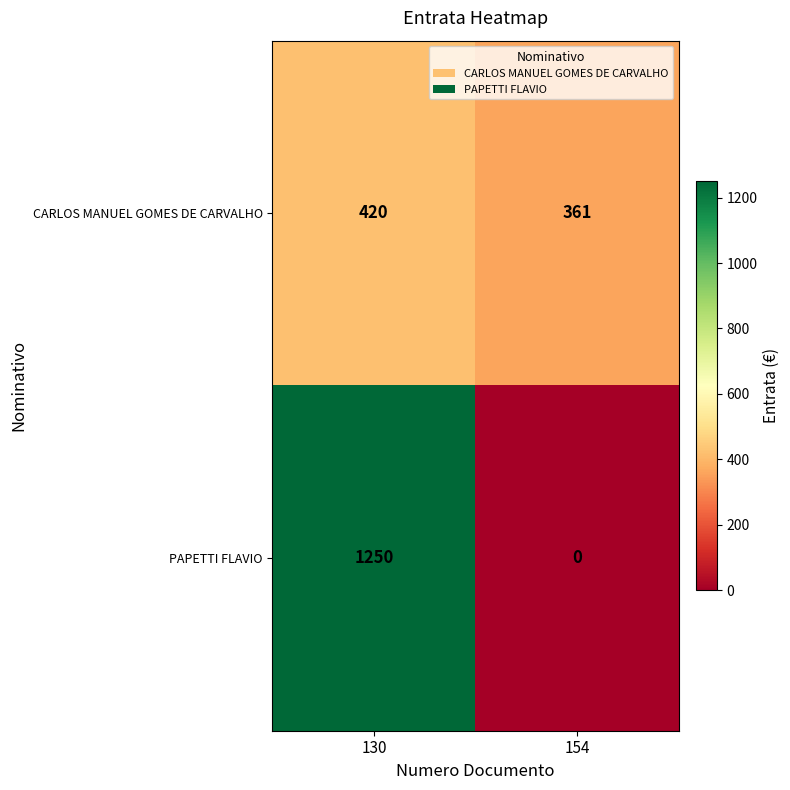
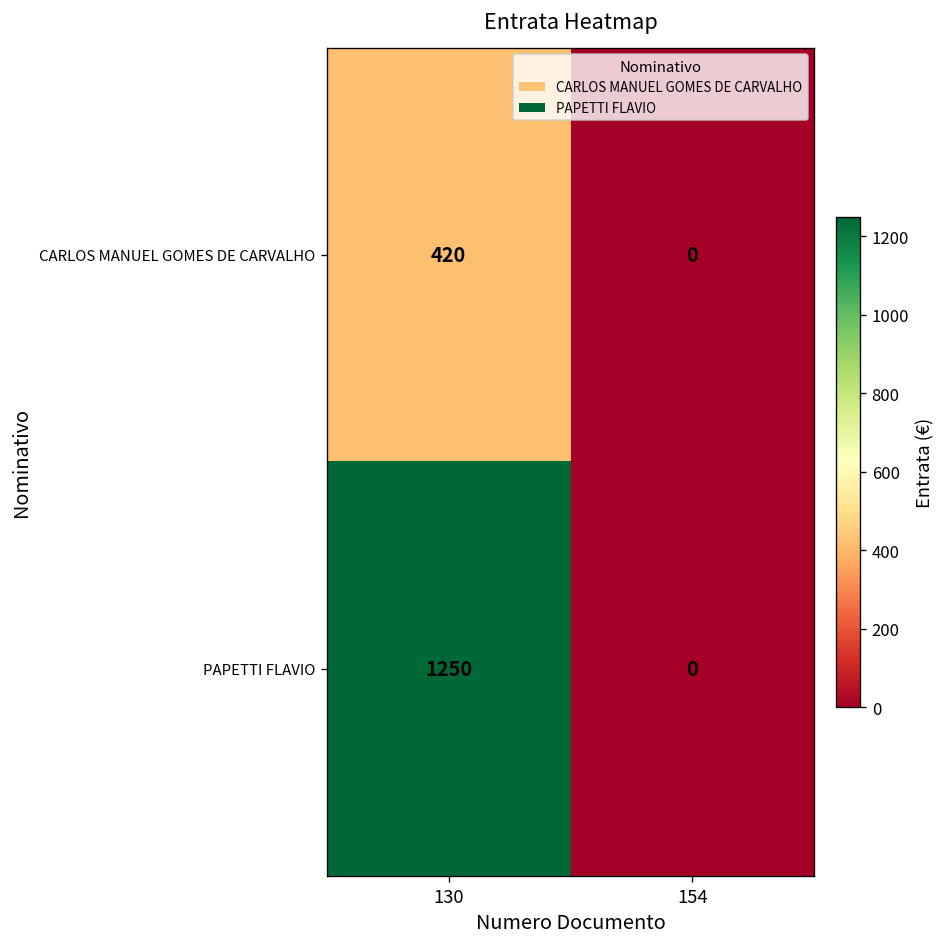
CARLOS MANUEL GOMES DE CARVALHO, 154: 361 -> 0
